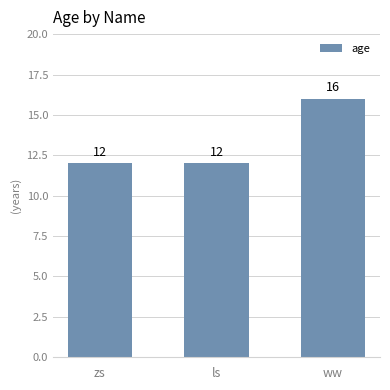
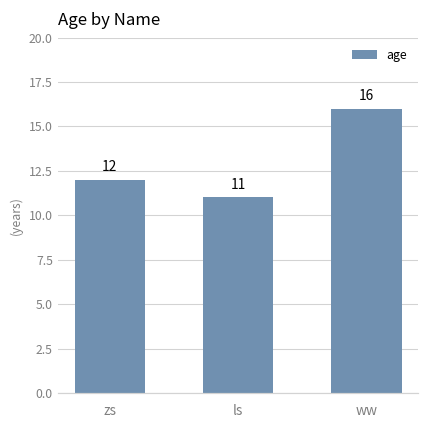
ls: 12 -> 11
